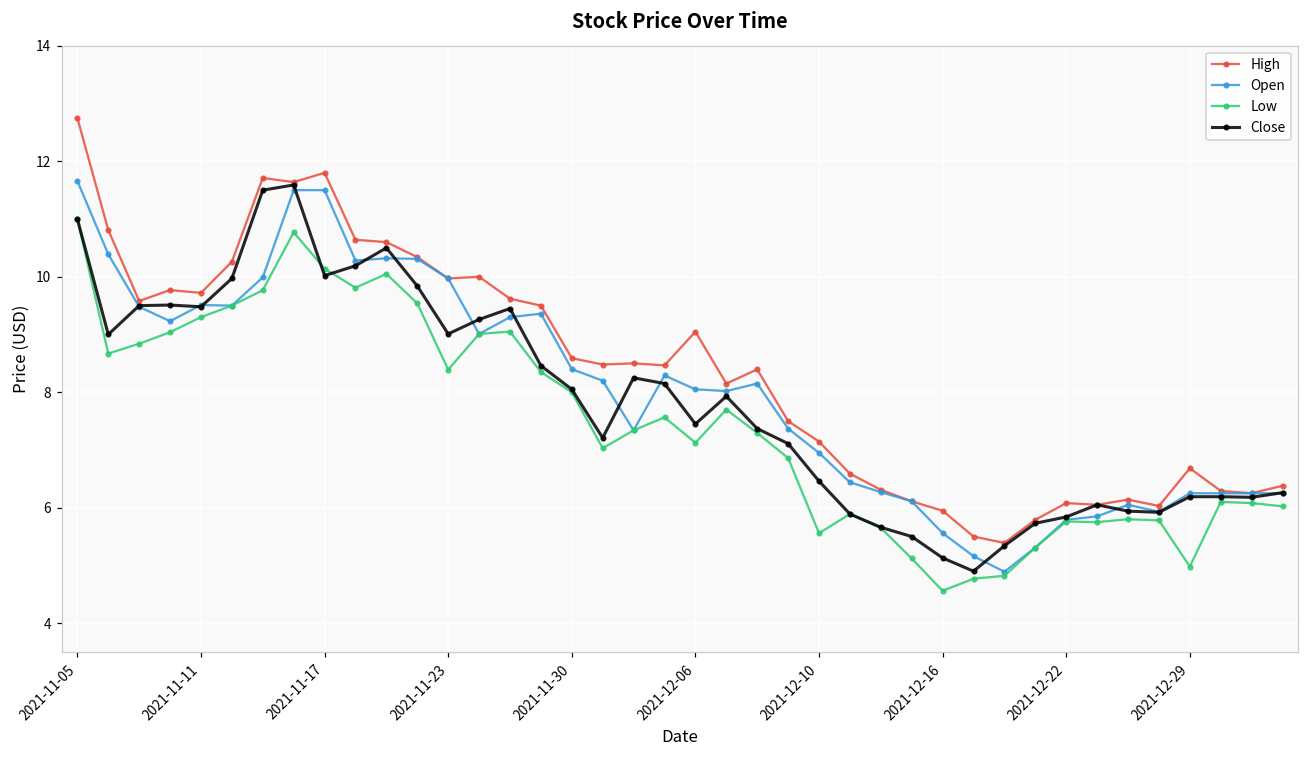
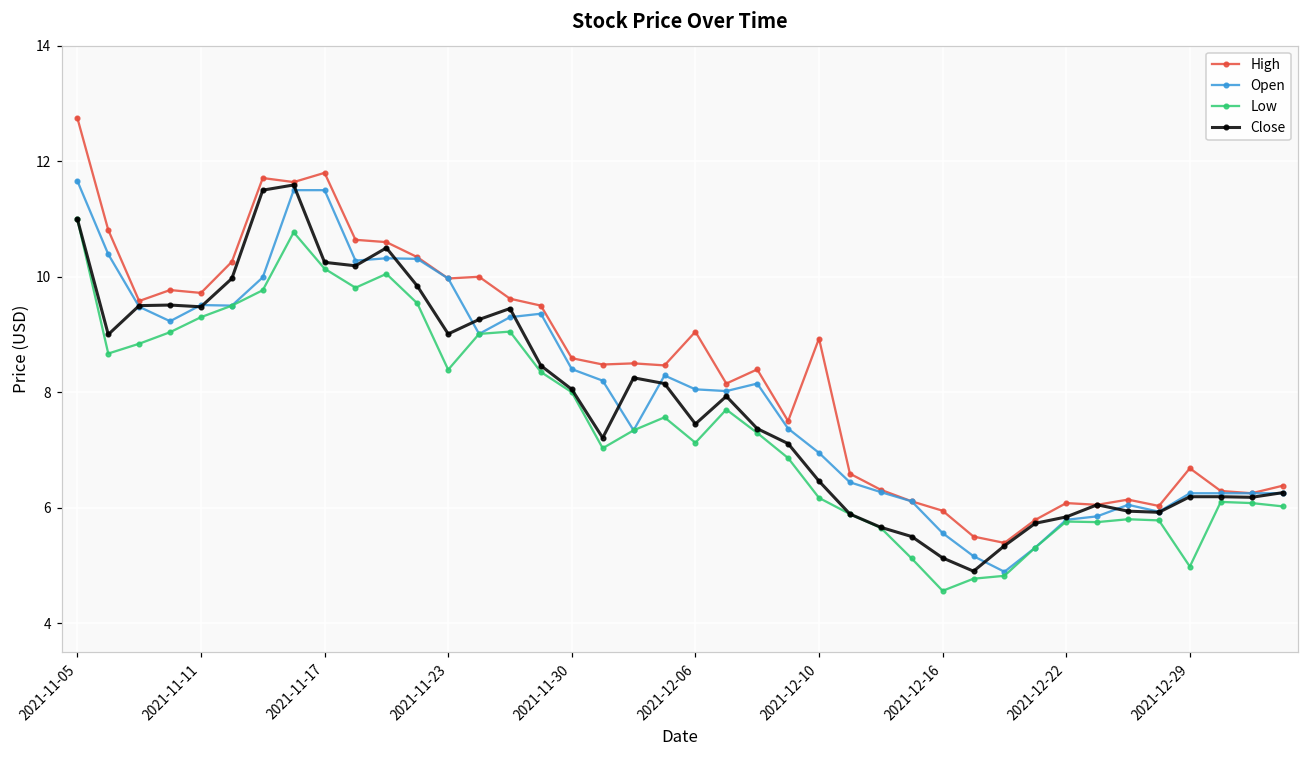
Close, 2021-11-17: 10.0 -> 10.3
High, 2021-12-10: 7.1 -> 8.9
Low, 2021-12-10: 5.6 -> 6.2
